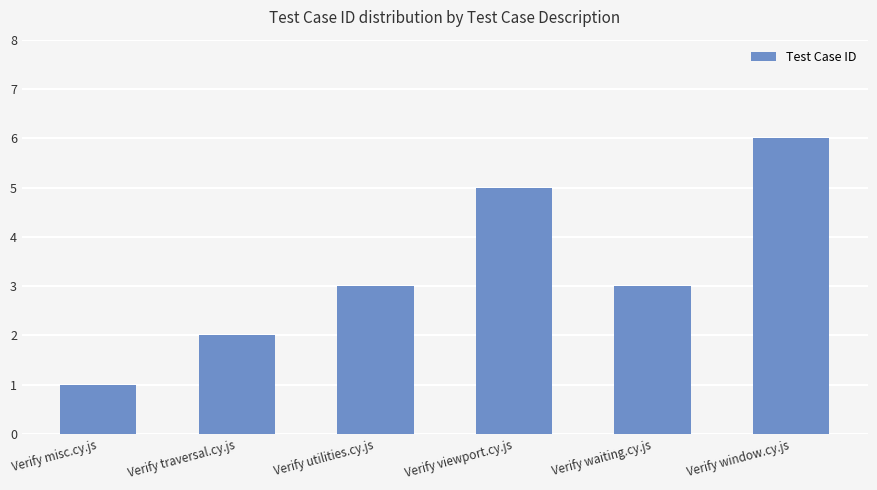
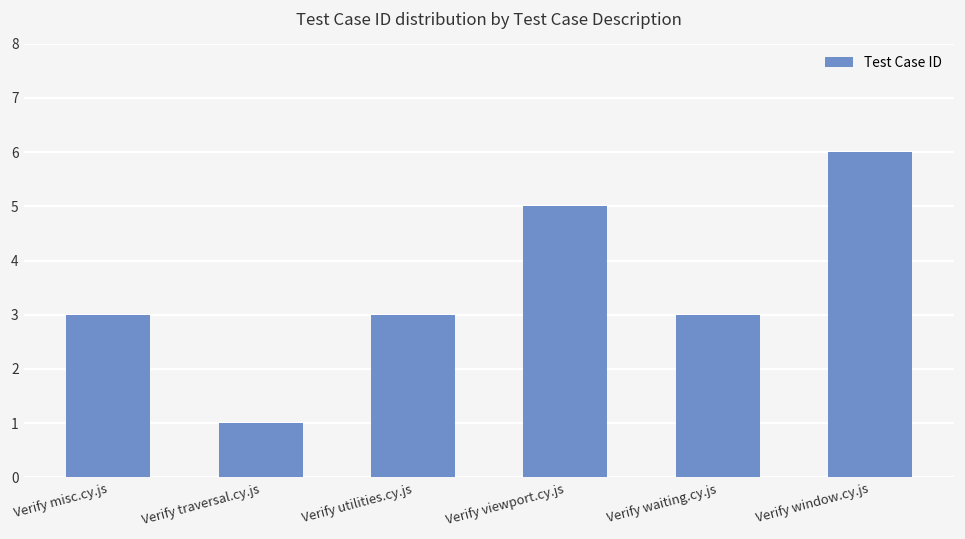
Verify misc.cy.js: 1 -> 3
Verify traversal.cy.js: 2 -> 1
